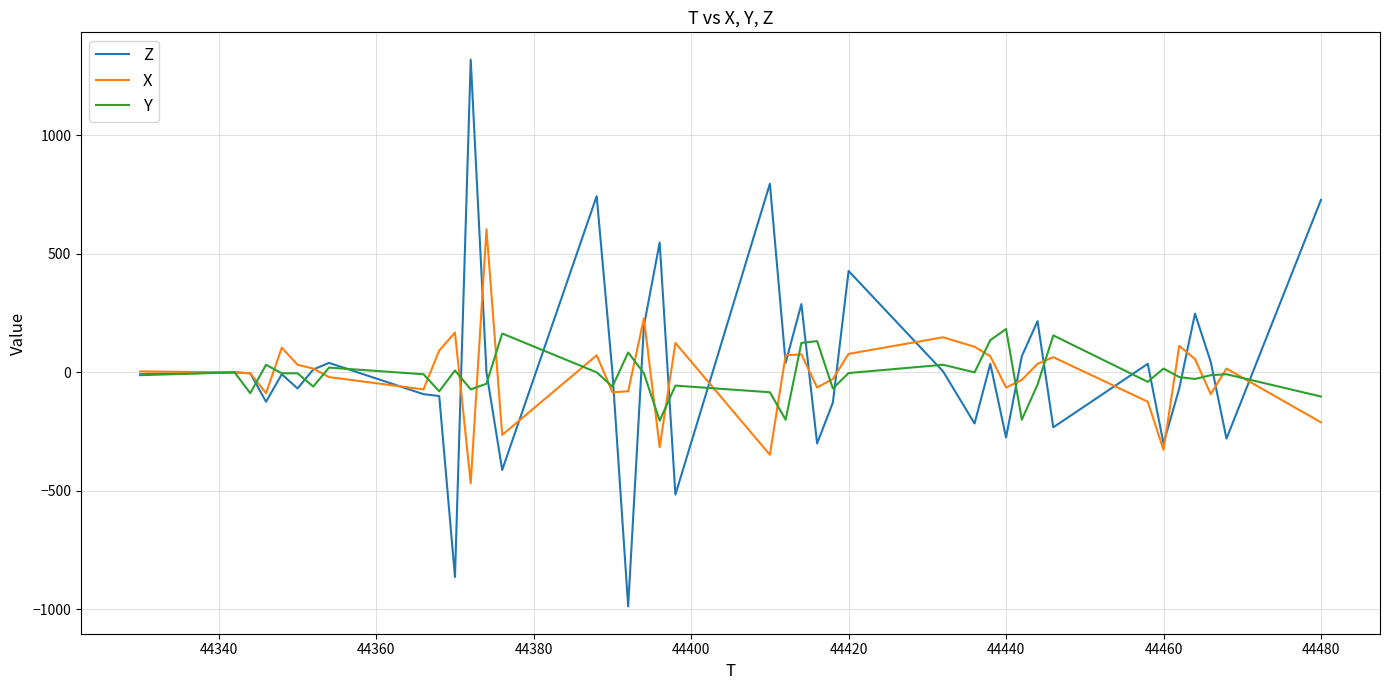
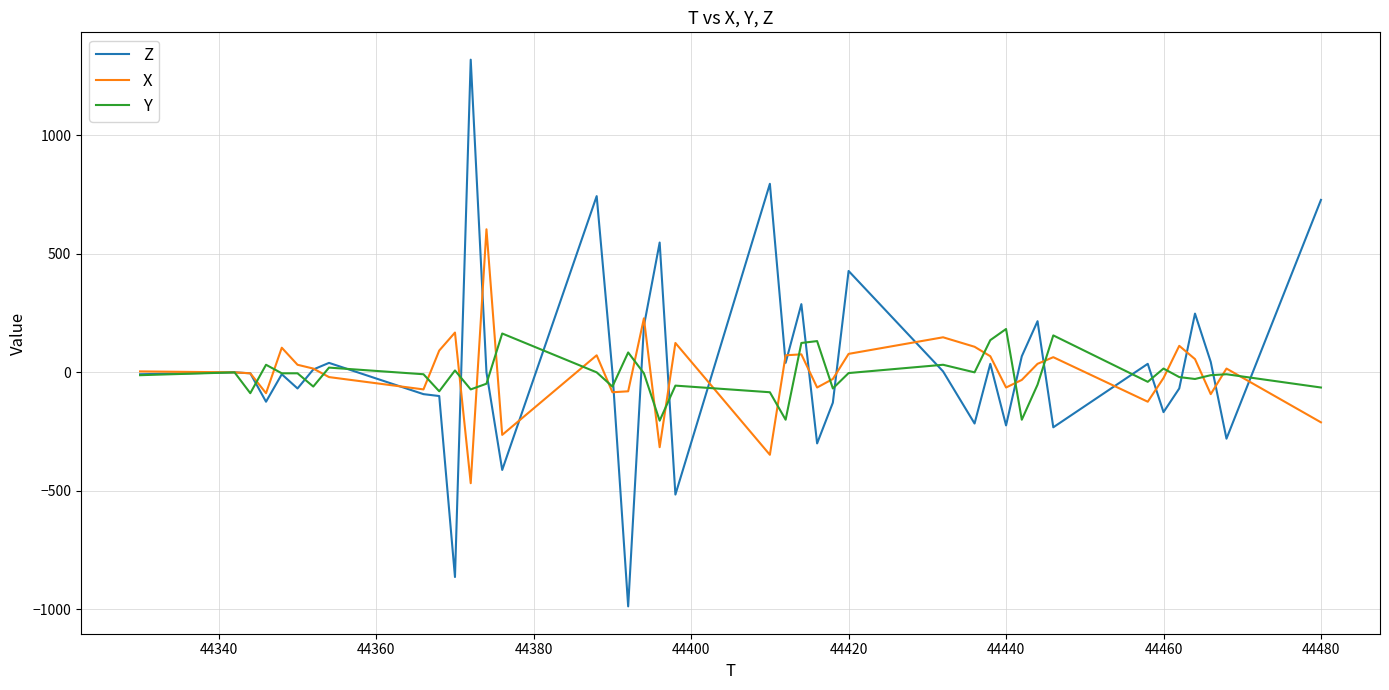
Z, 44440: -280 -> -220
Z, 44460: -300 -> -170
X, 44460: -330 -> -20
Y, 44480: -100 -> -60
